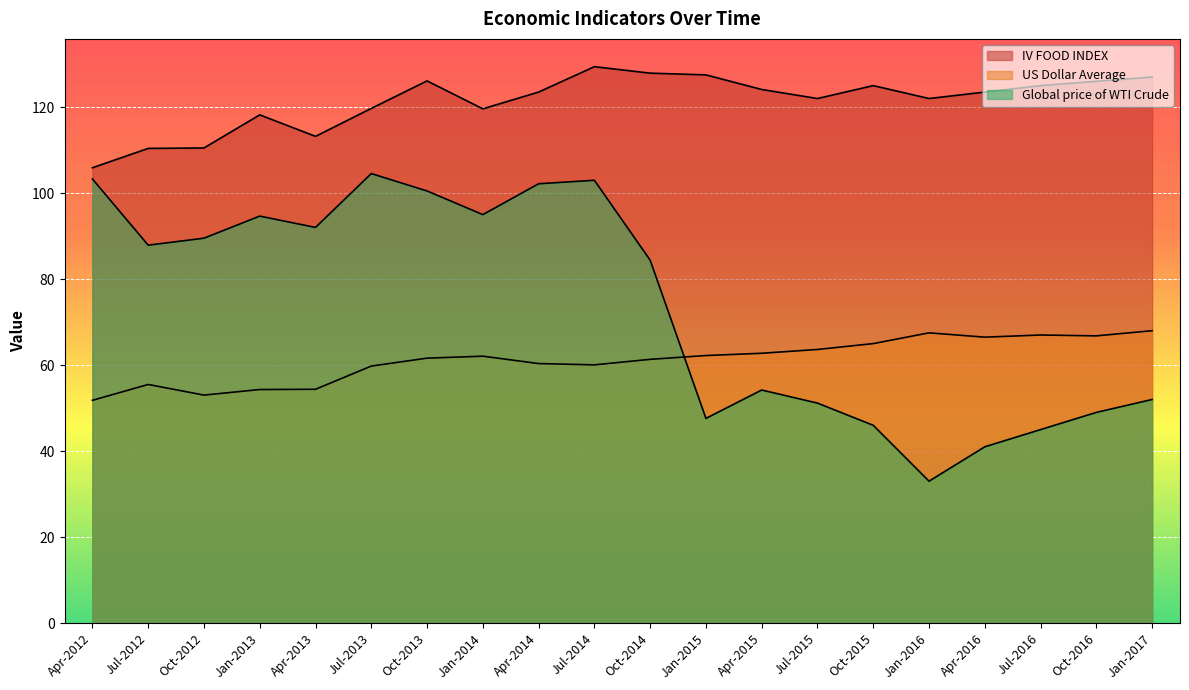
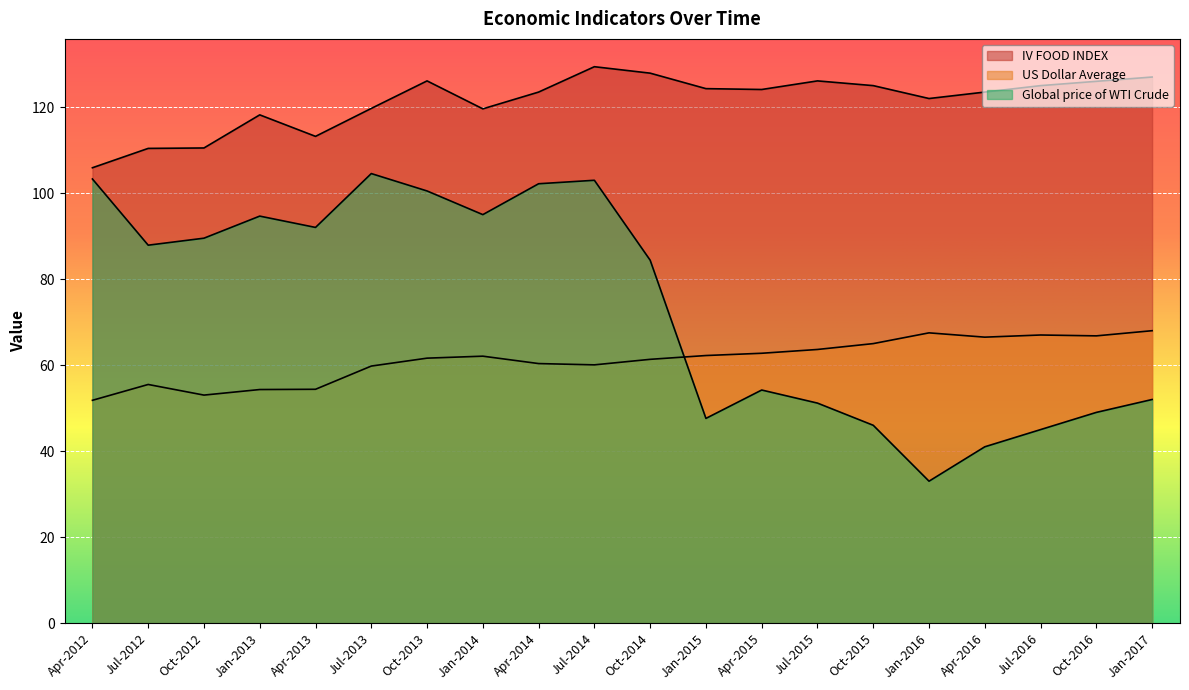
IV FOOD INDEX, Jan-2015: 128 -> 124
IV FOOD INDEX, Jul-2015: 122 -> 126
